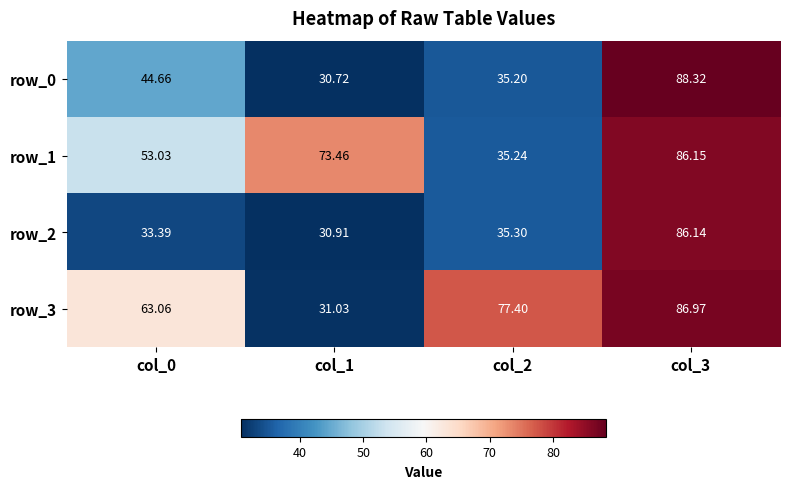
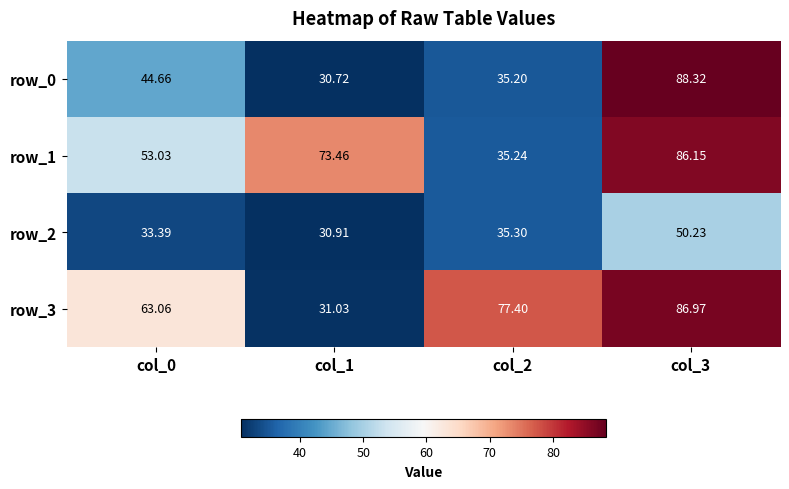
row_2, col_3: 86.14 -> 50.23
